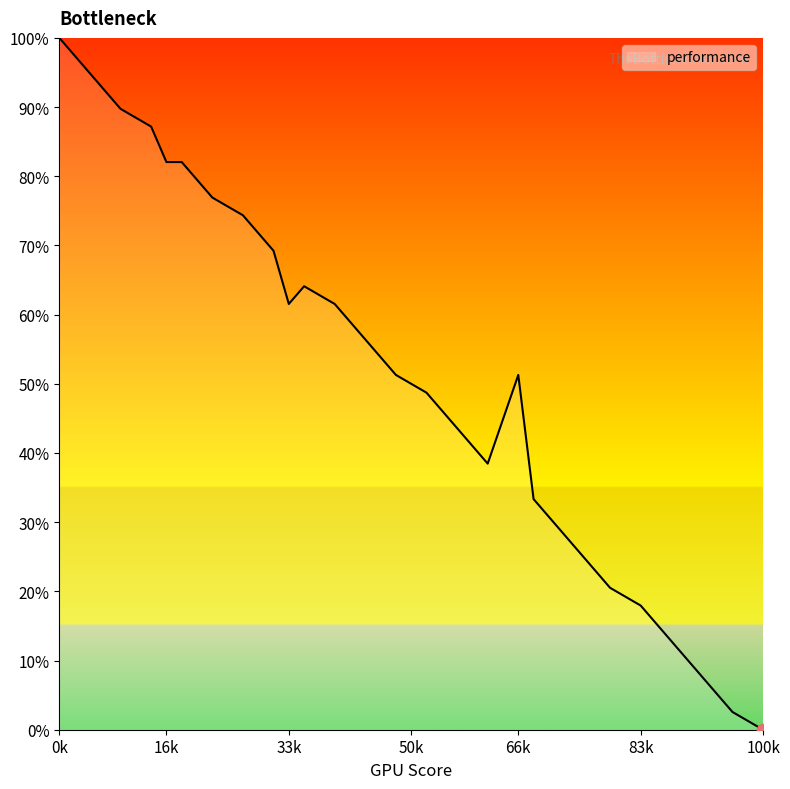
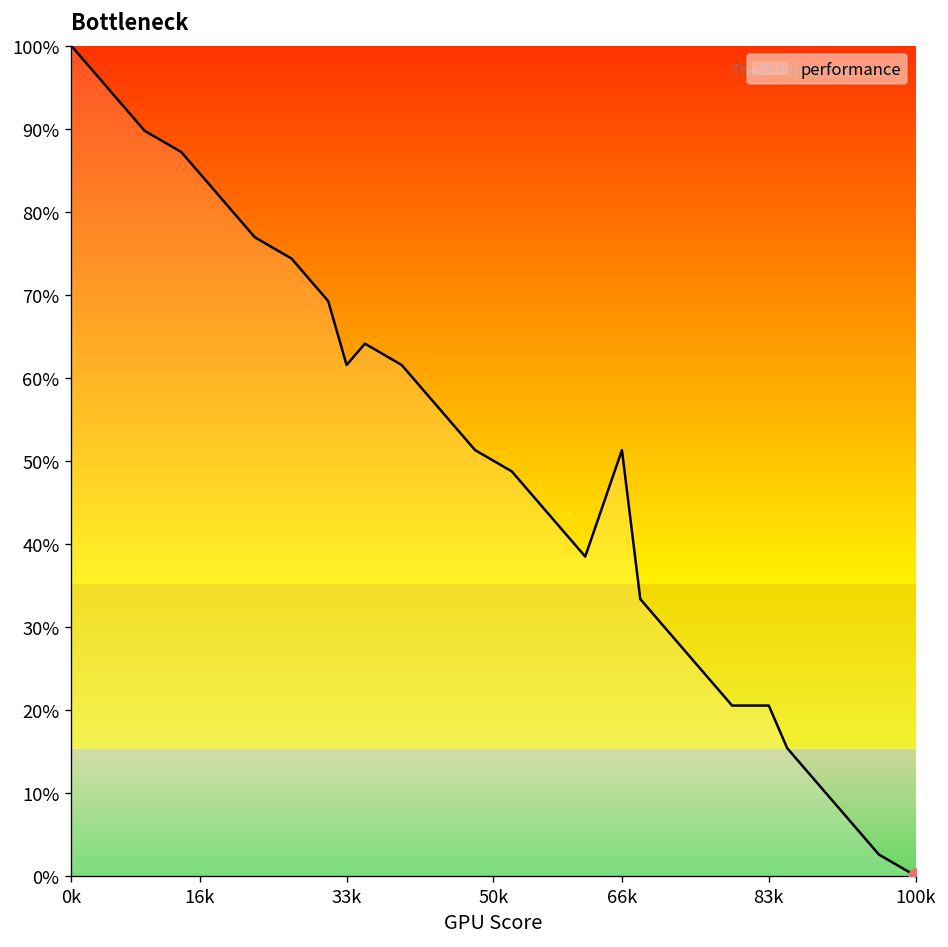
performance, 16k: 82% -> 85%
performance, 83k: 18% -> 21%
